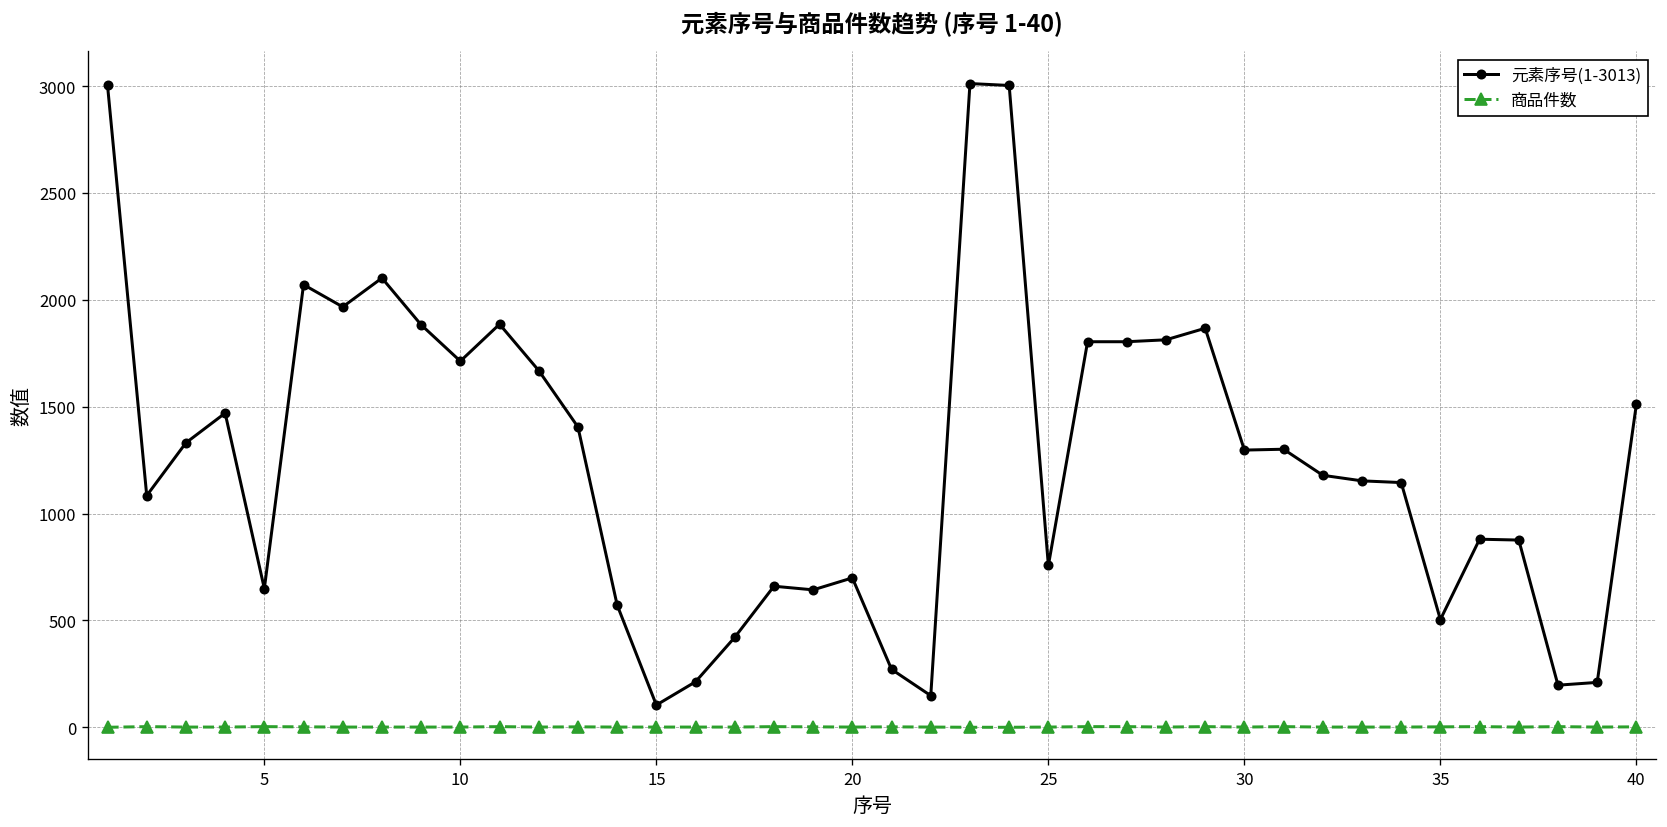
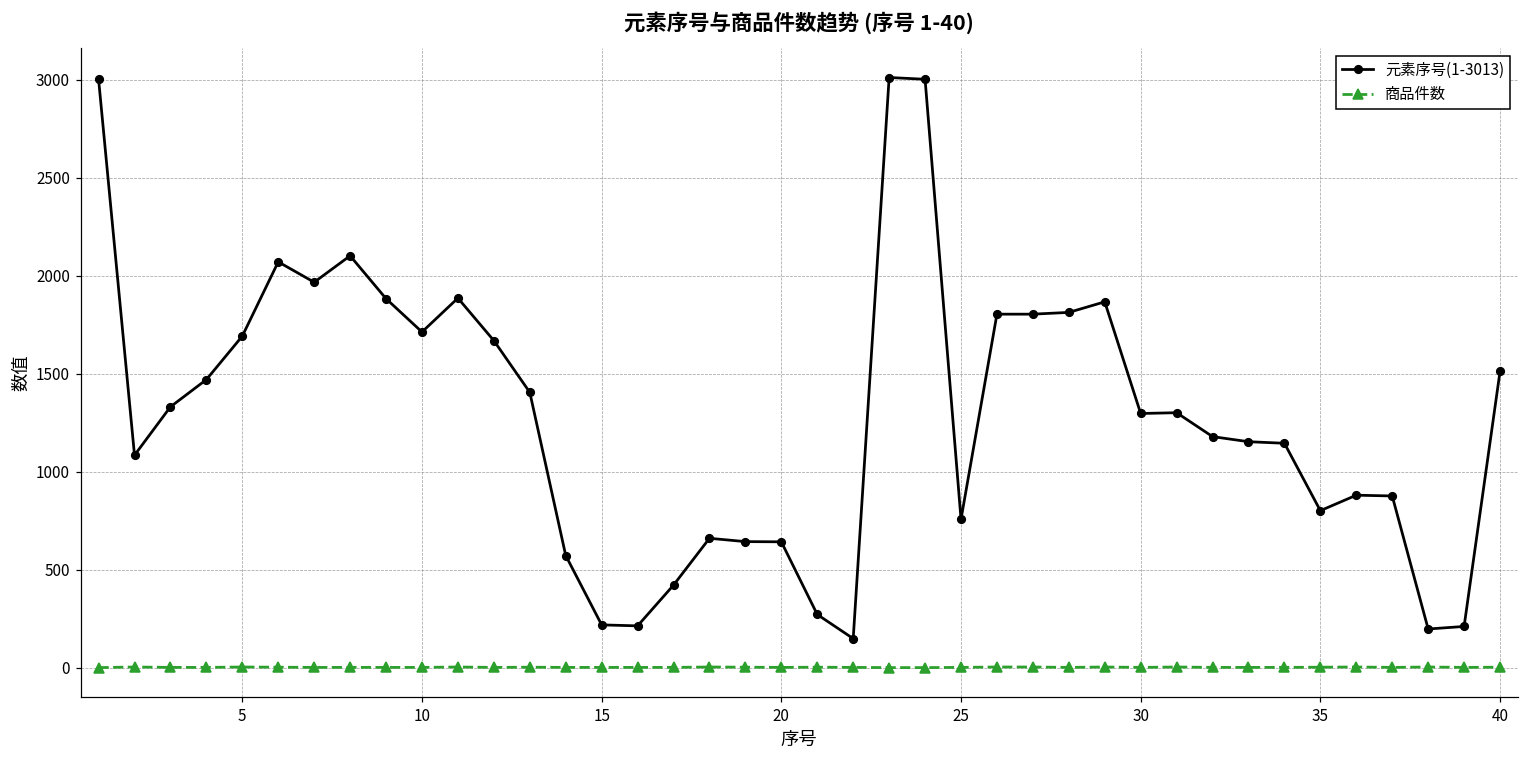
元素序号(1-3013), 5: 650 -> 1690
元素序号(1-3013), 15: 100 -> 220
元素序号(1-3013), 20: 700 -> 640
元素序号(1-3013), 35: 500 -> 800
